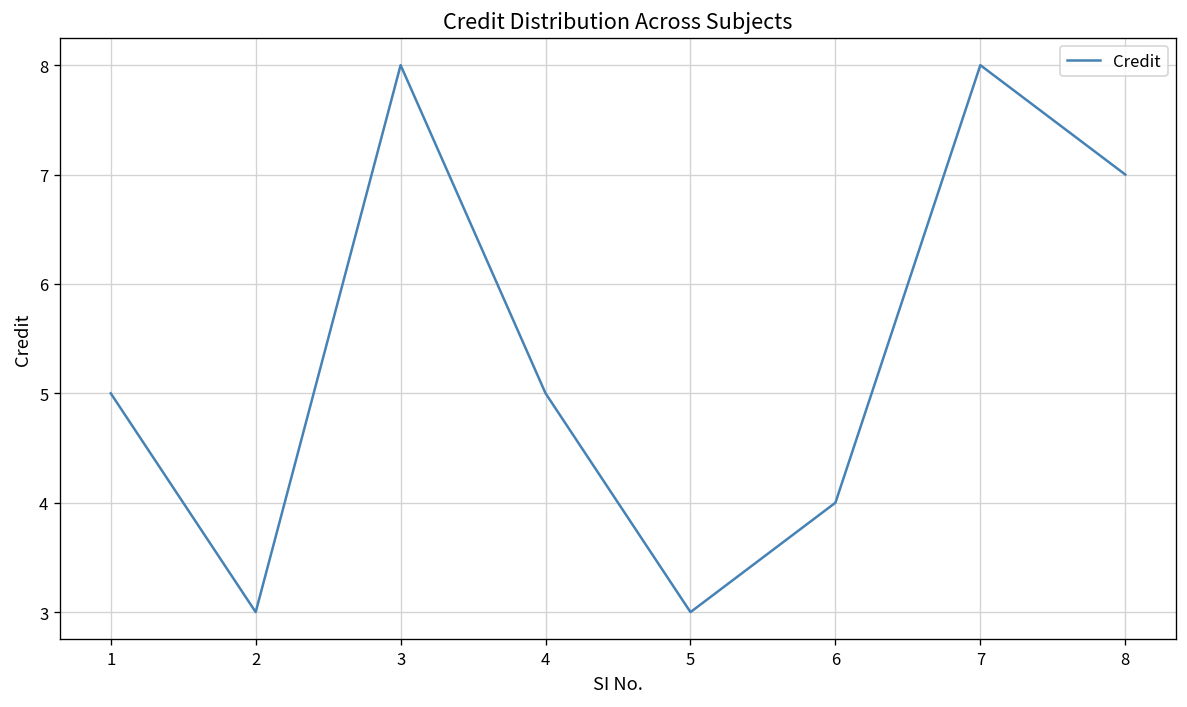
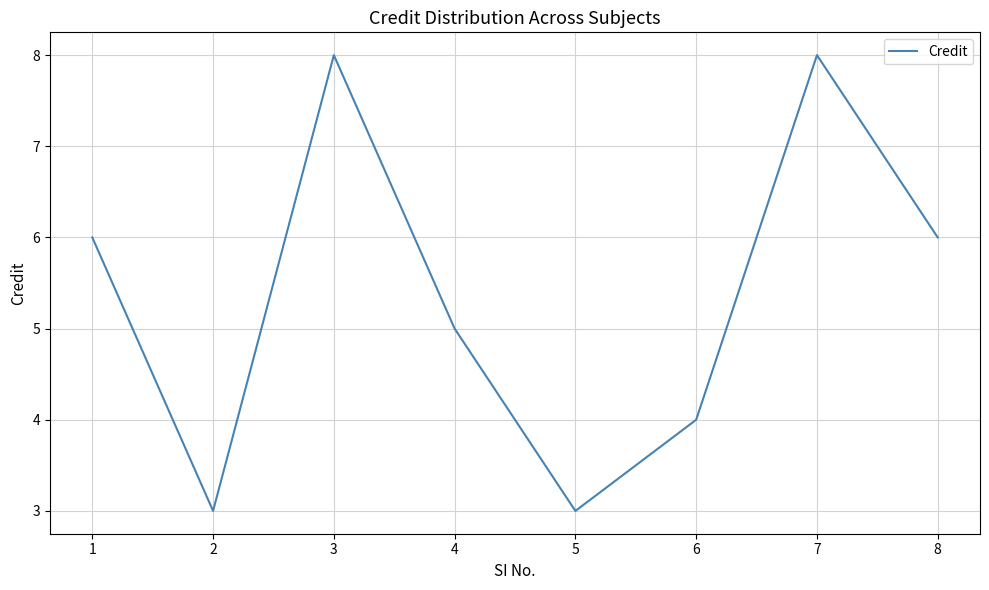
1: 5 -> 6
8: 7 -> 6
